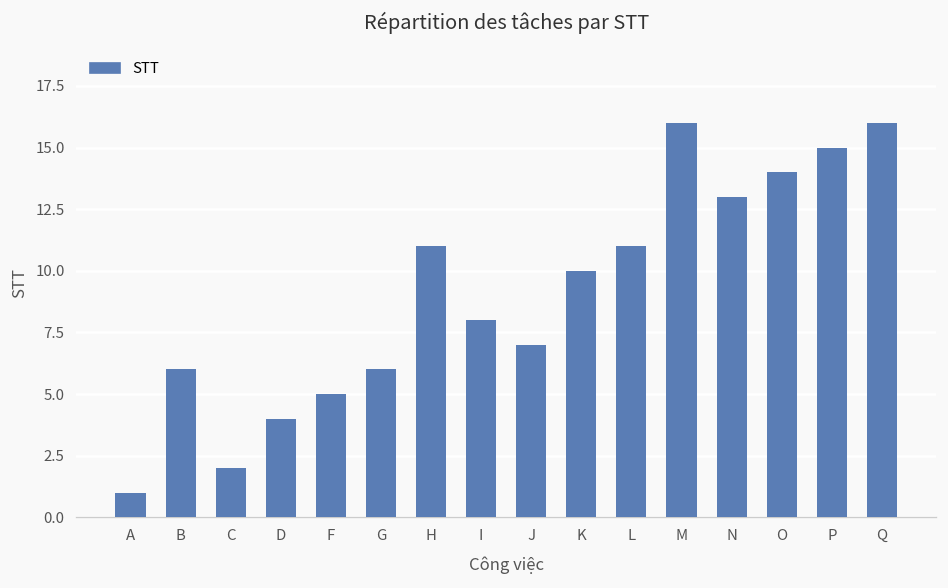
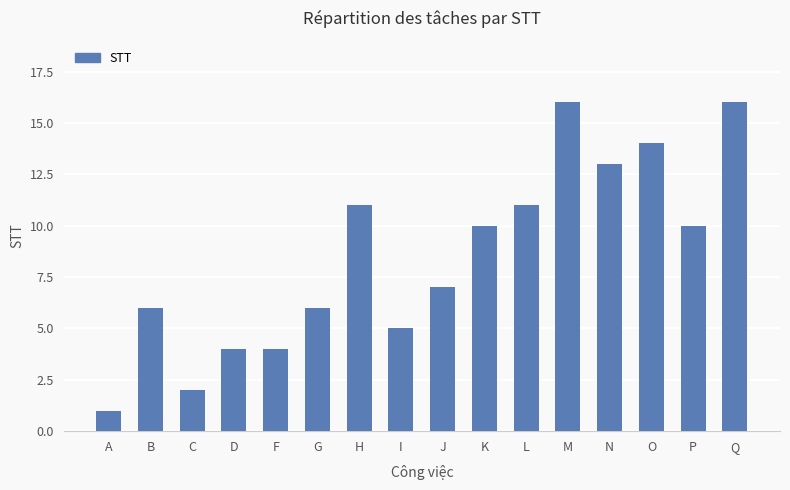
F: 5 -> 4
I: 8 -> 5
P: 15 -> 10
